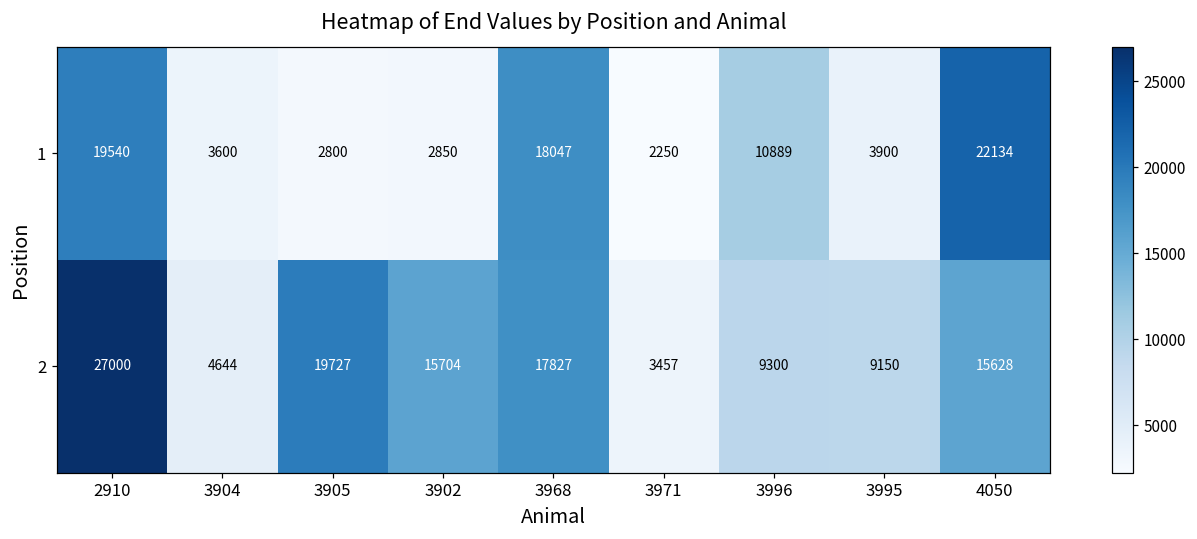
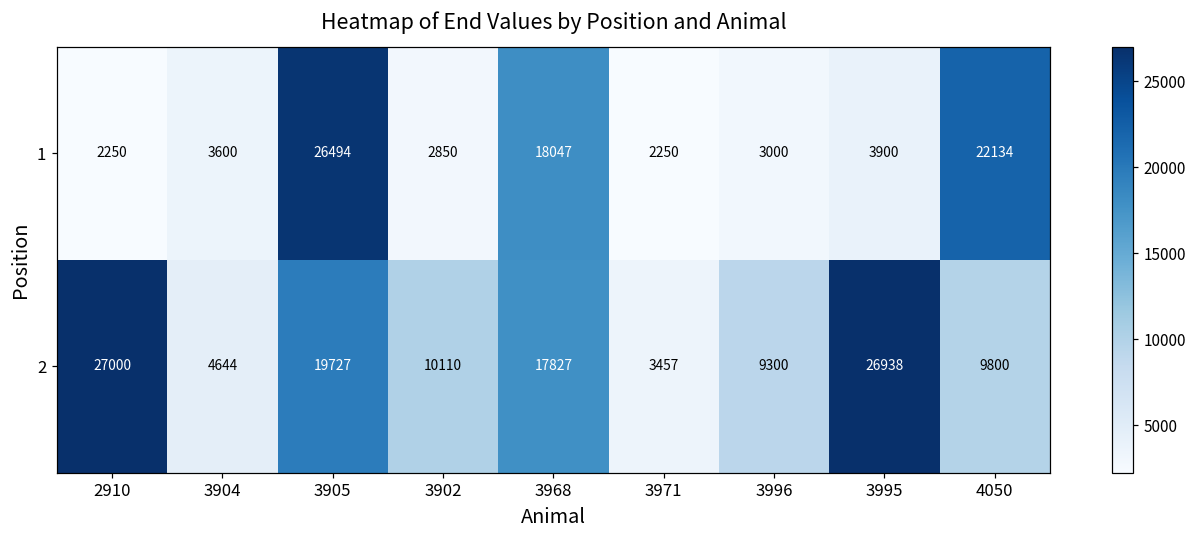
1, 2910: 19540 -> 2250
1, 3905: 2800 -> 26494
1, 3996: 10889 -> 3000
2, 3902: 15704 -> 10110
2, 3995: 9150 -> 26938
2, 4050: 15628 -> 9800
